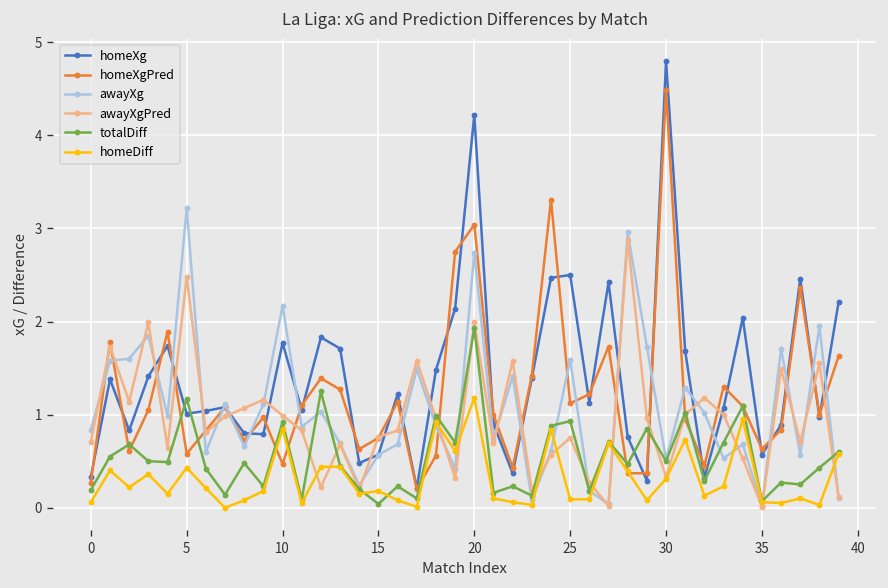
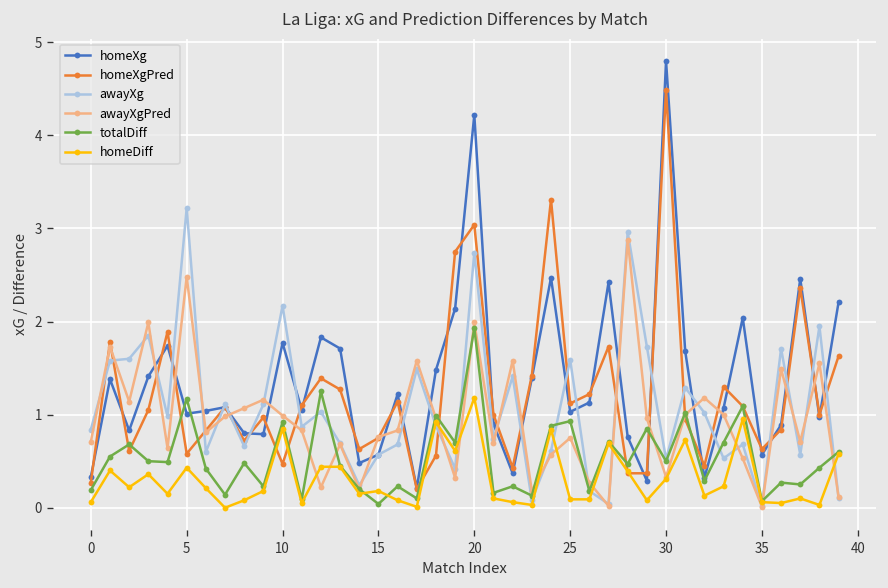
homeXg, 25: 2.5 -> 1.0
